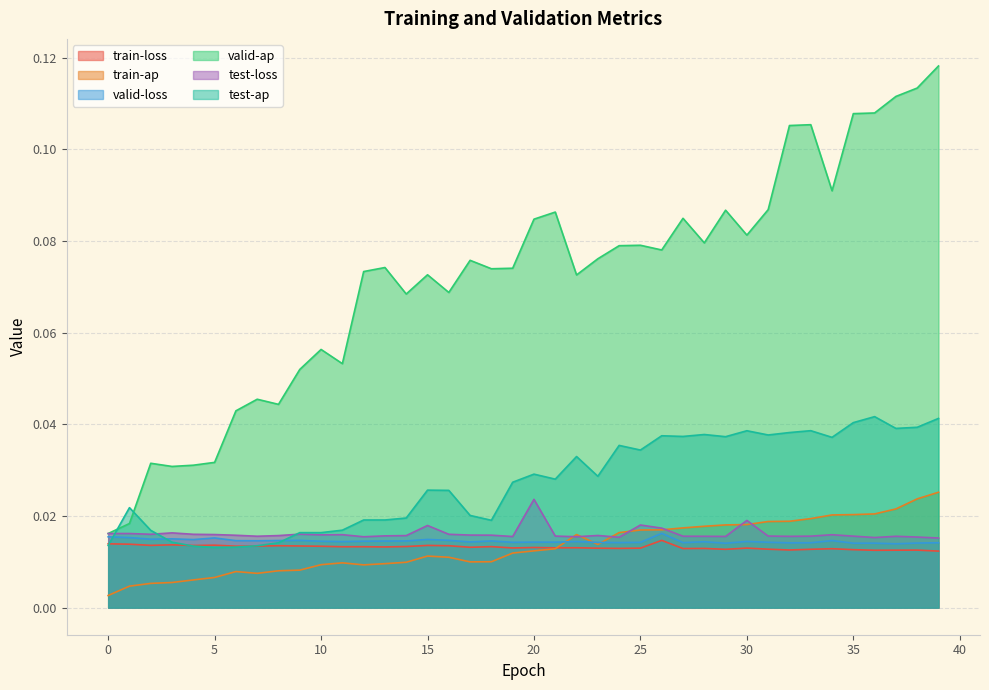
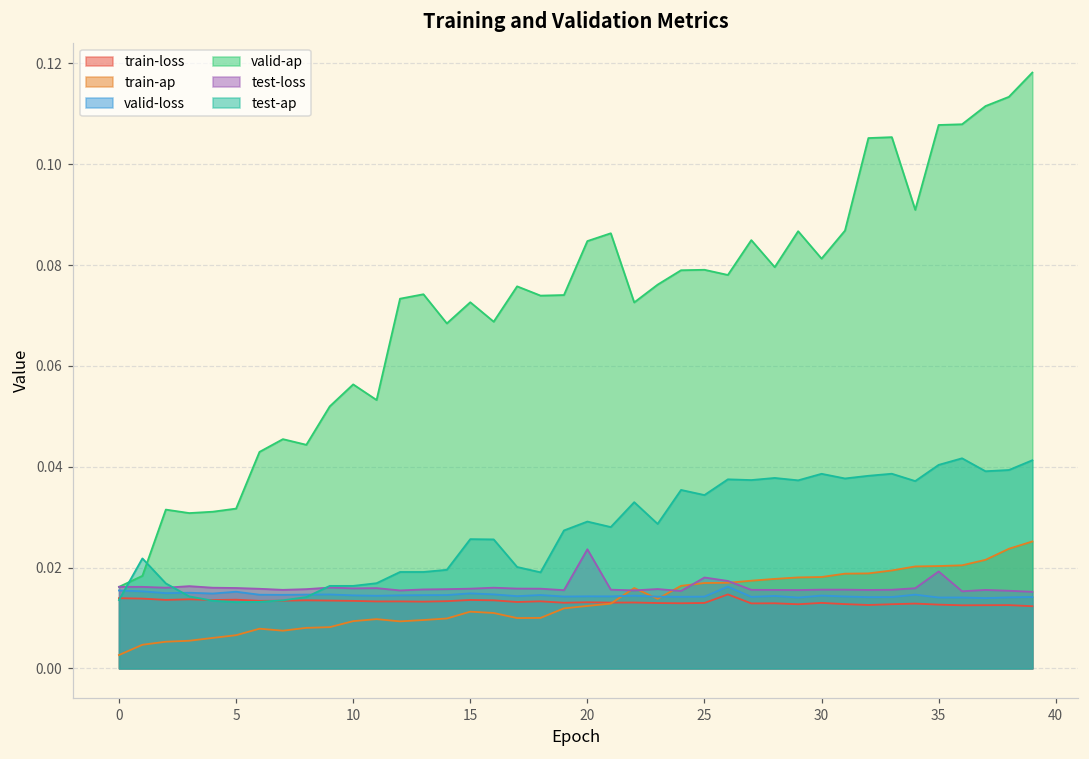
test-loss, 15: 0.018 -> 0.016
test-loss, 30: 0.019 -> 0.016
test-loss, 35: 0.016 -> 0.019
